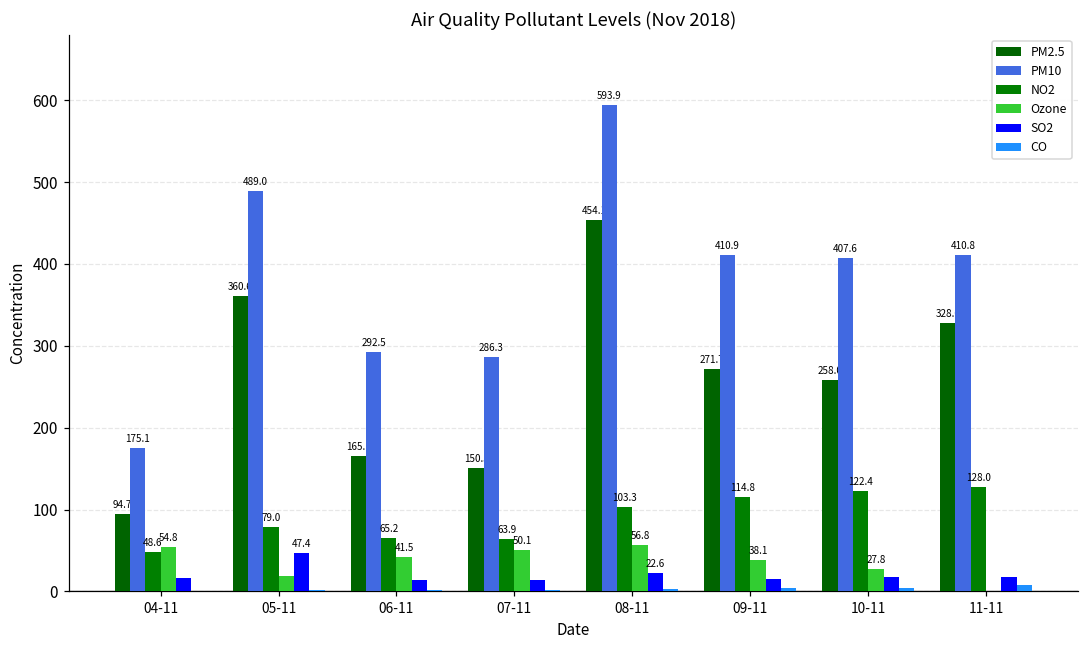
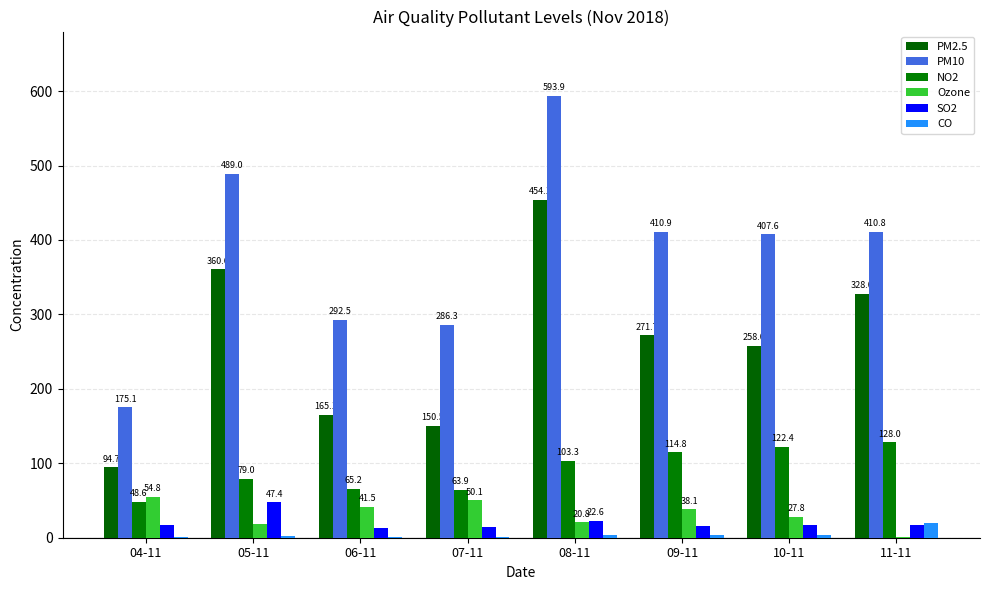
Ozone, 08-11: 56.8 -> 20.8
CO, 11-11: 10 -> 20
